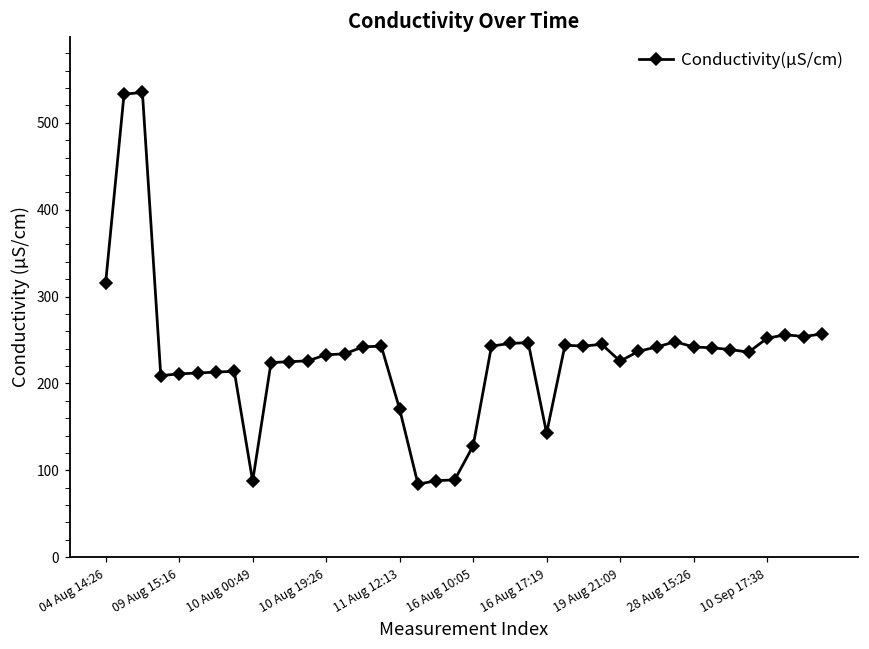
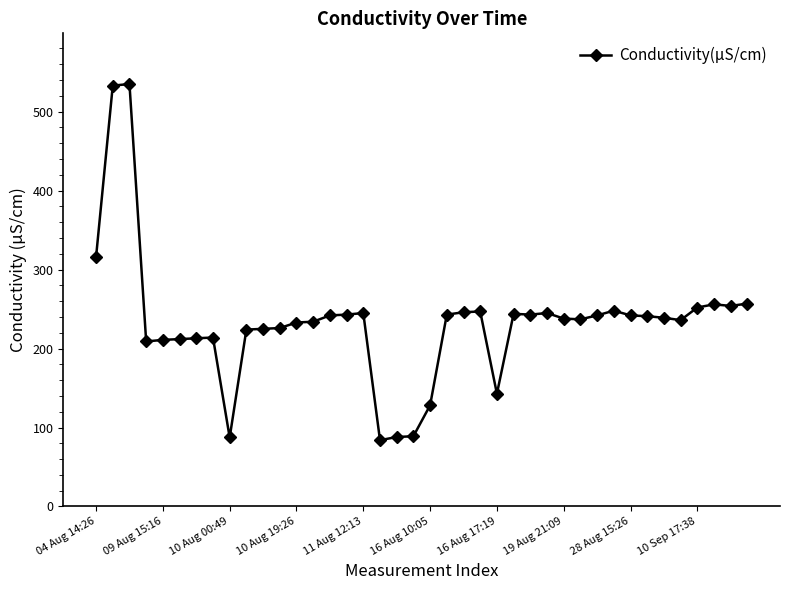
11 Aug 12:13: 170 -> 250
19 Aug 21:09: 230 -> 240
